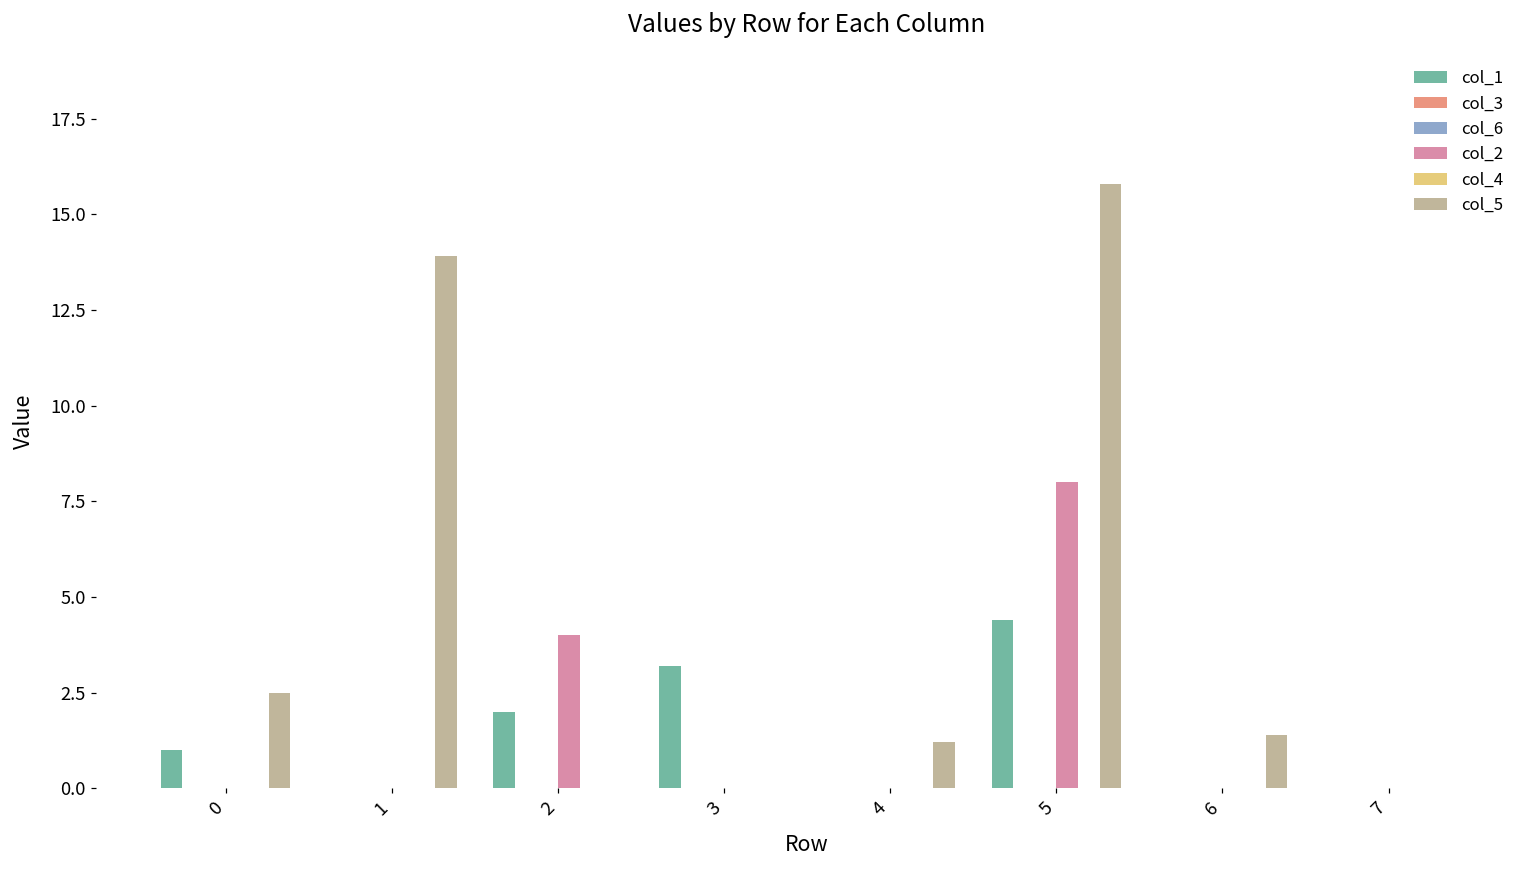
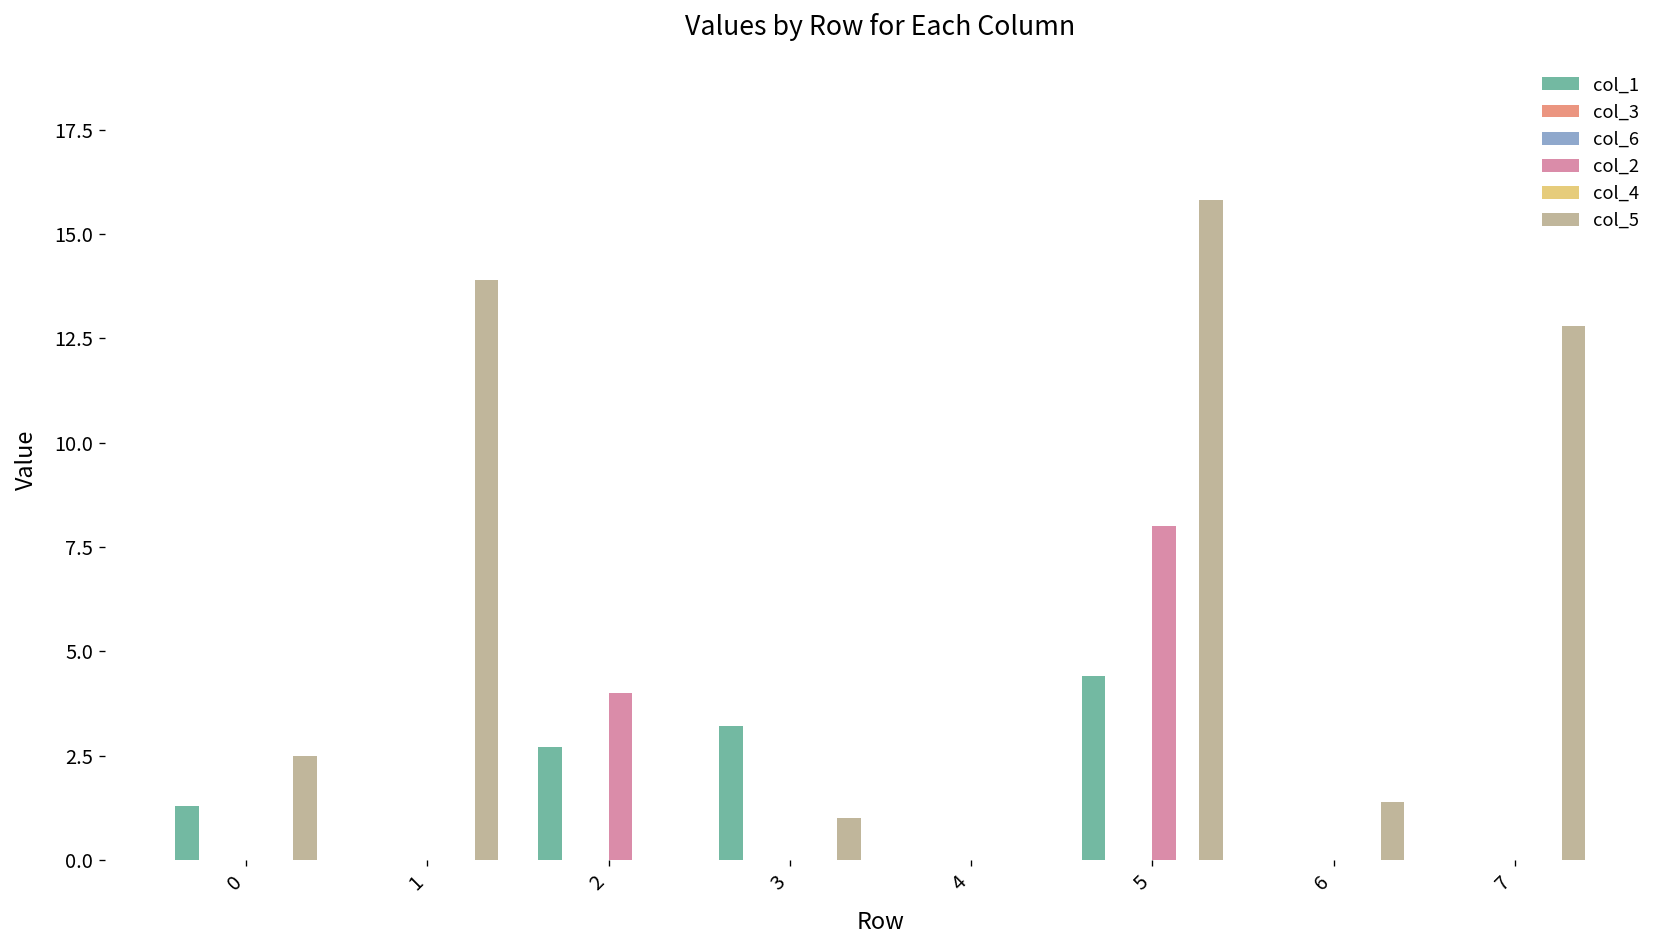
col_1, 0: 1.0 -> 1.3
col_1, 2: 2.0 -> 2.7
col_5, 3: 0 -> 1
col_5, 4: 1.2 -> 0.0
col_5, 7: 0.0 -> 12.8
